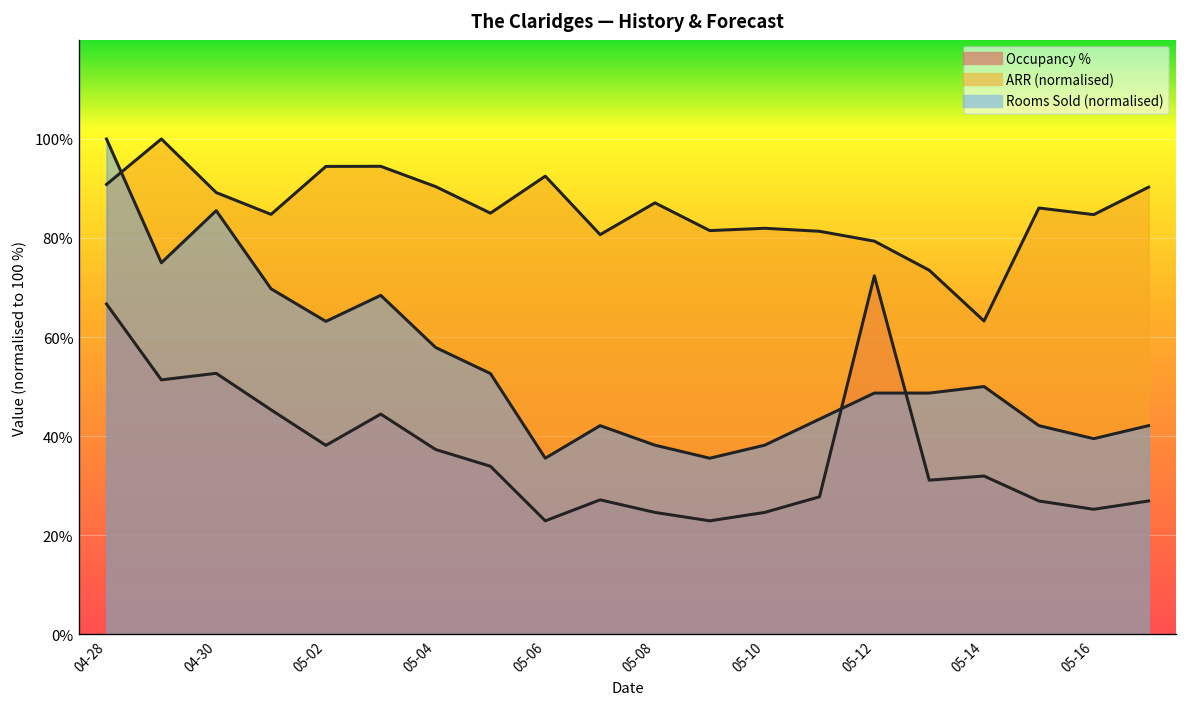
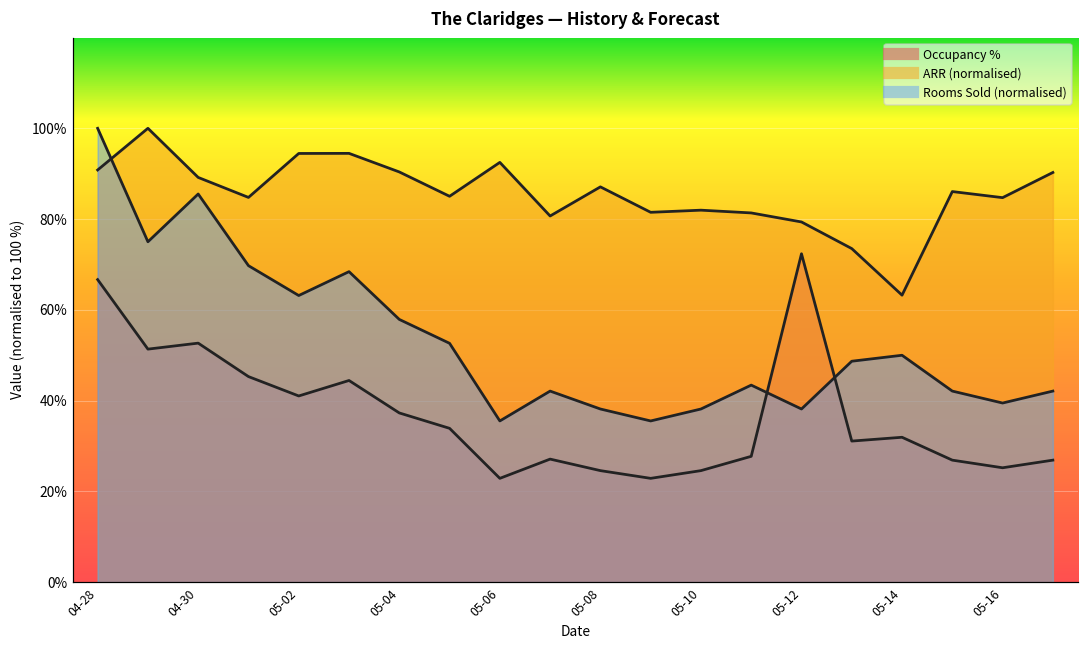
Occupancy %, 05-02: 38% -> 41%
Rooms Sold (normalised), 05-12: 49% -> 38%
